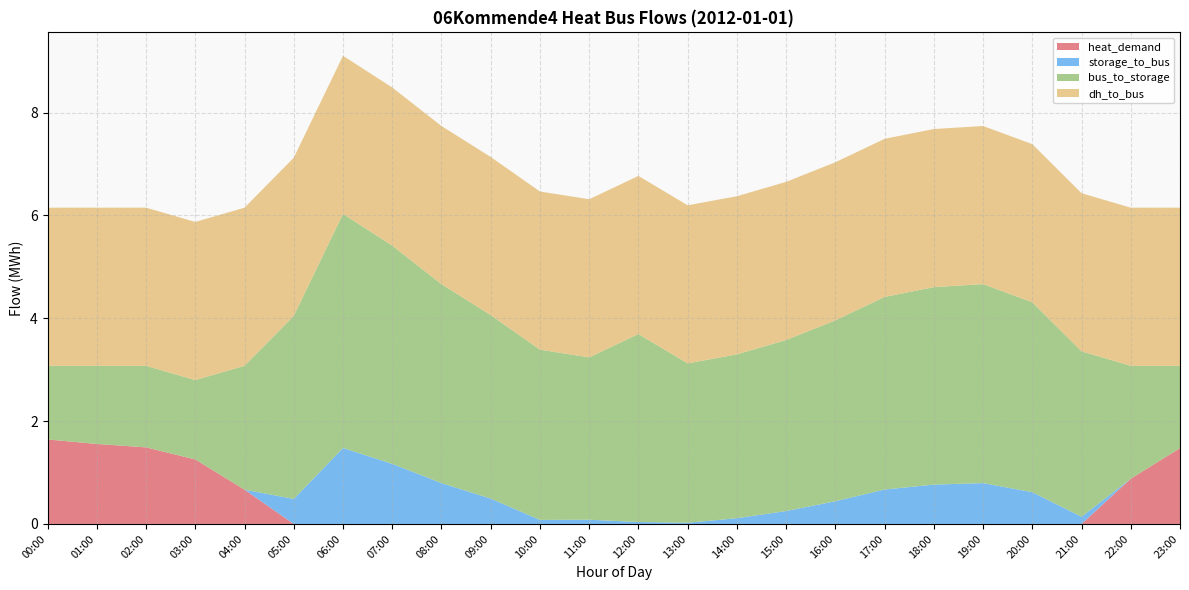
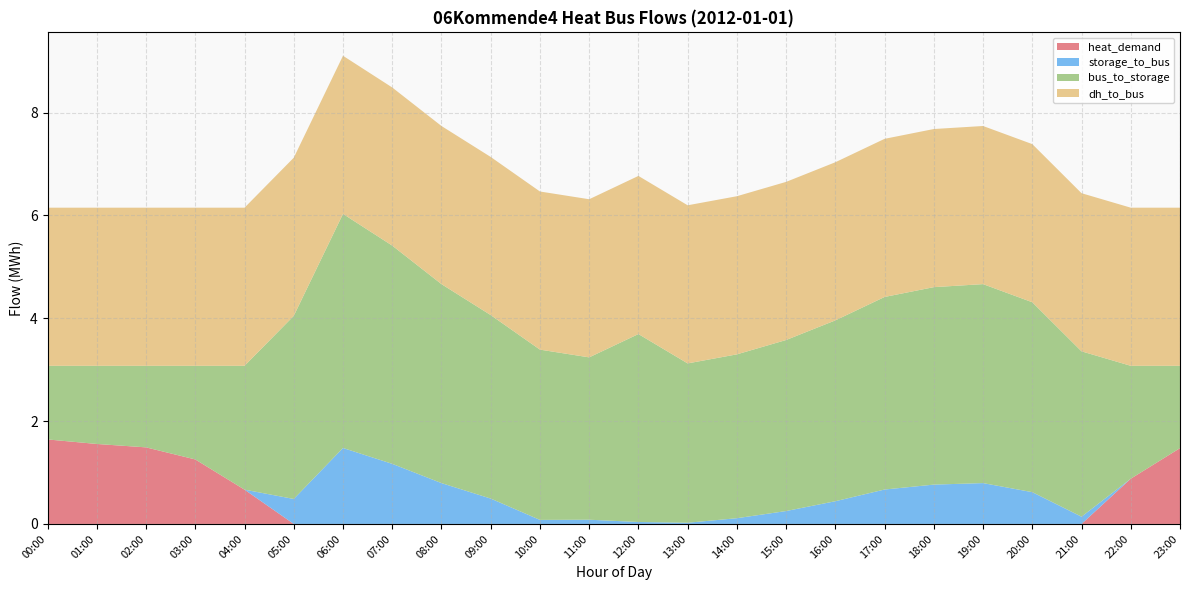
bus_to_storage, 03:00: 1.5 -> 1.8
